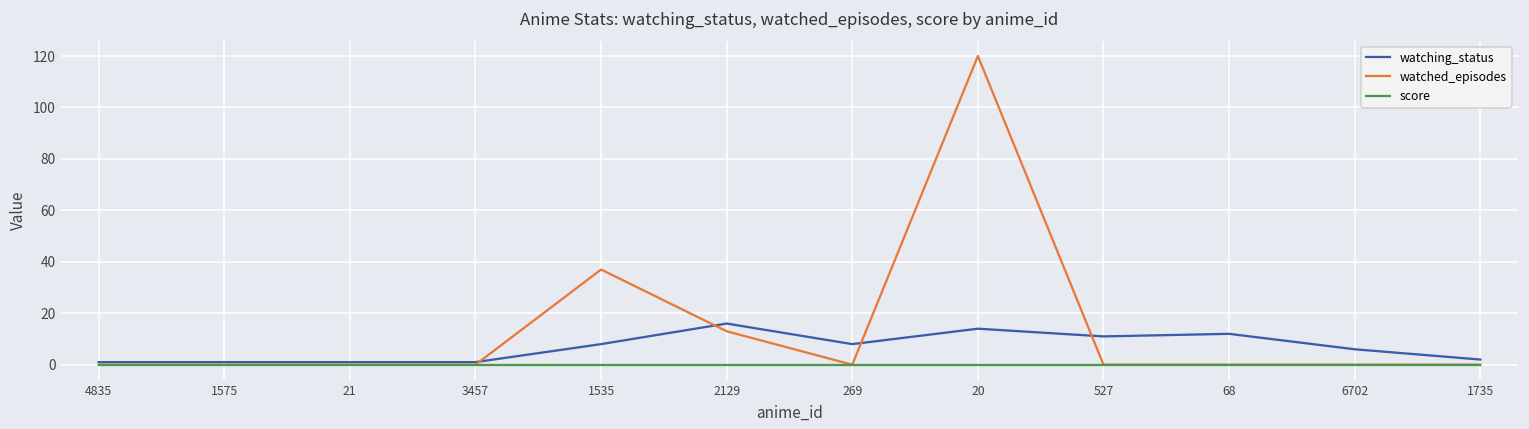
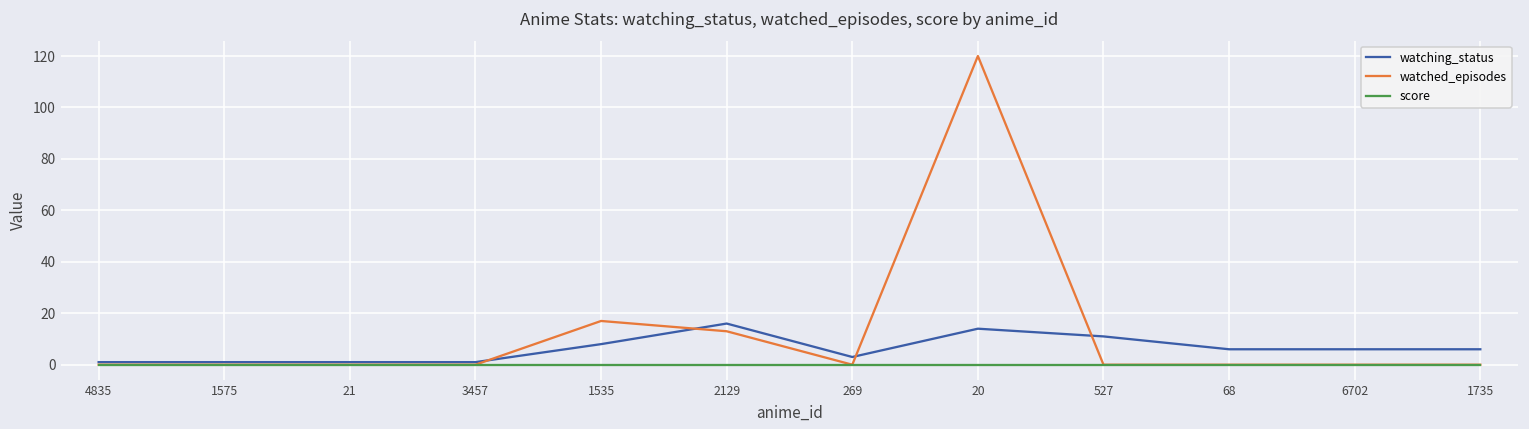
watched_episodes, 1535: 37 -> 17
watching_status, 269: 8 -> 3
watching_status, 68: 12 -> 6
watching_status, 1735: 2 -> 6
